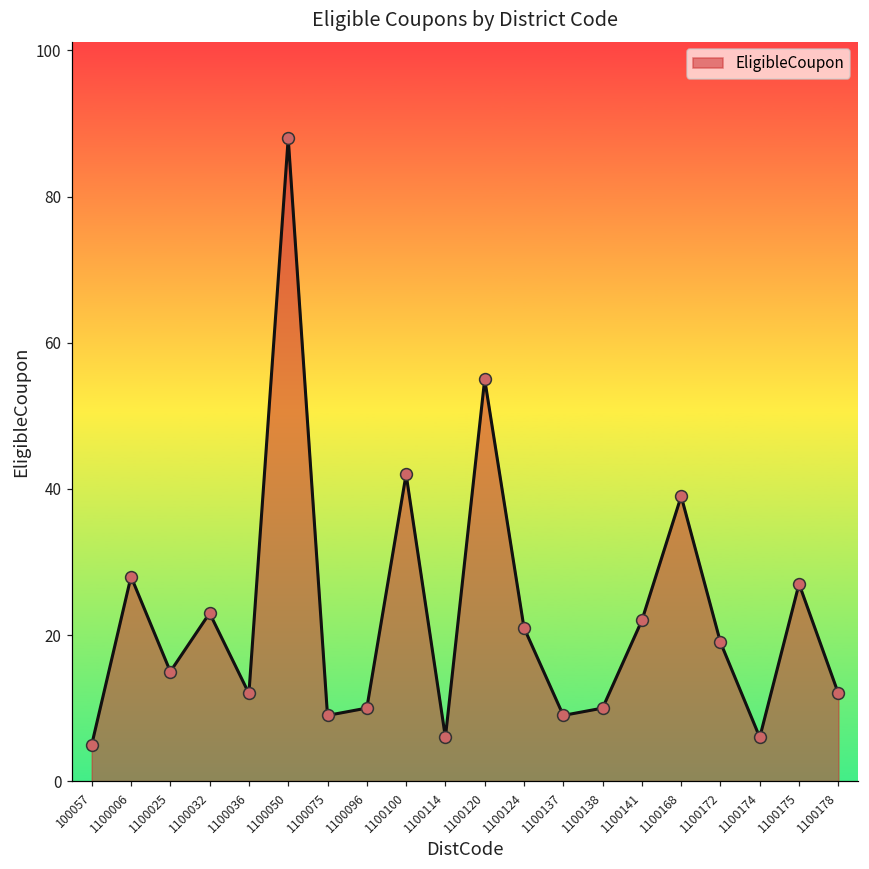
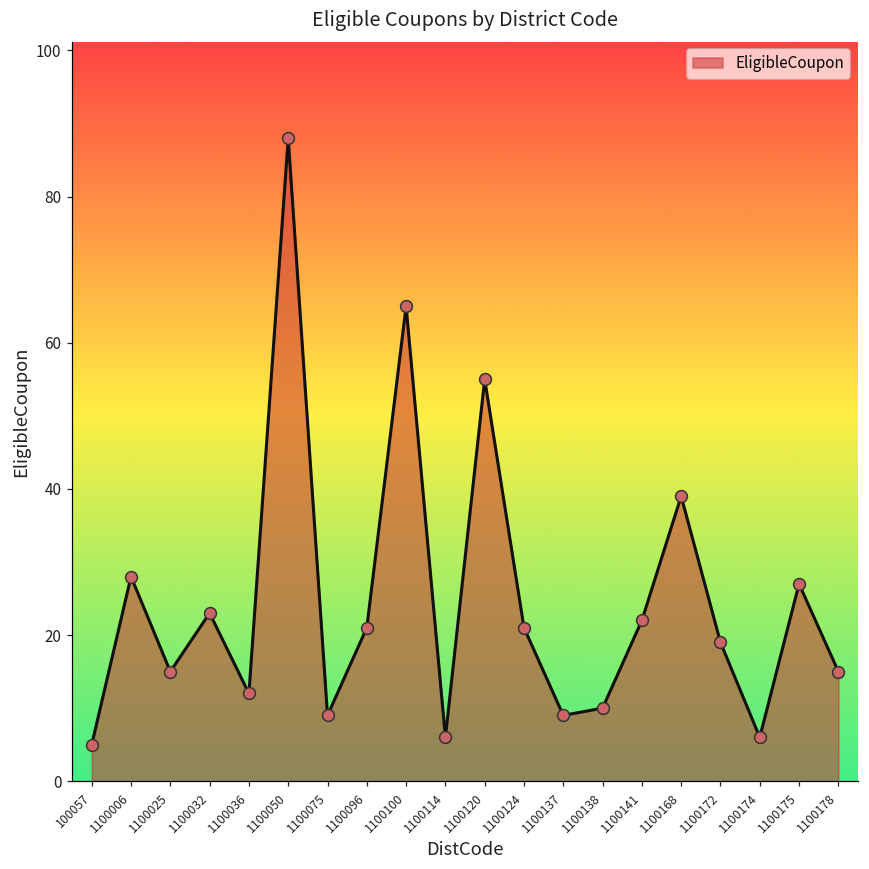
1100096: 10 -> 21
1100100: 42 -> 65
1100178: 12 -> 15
